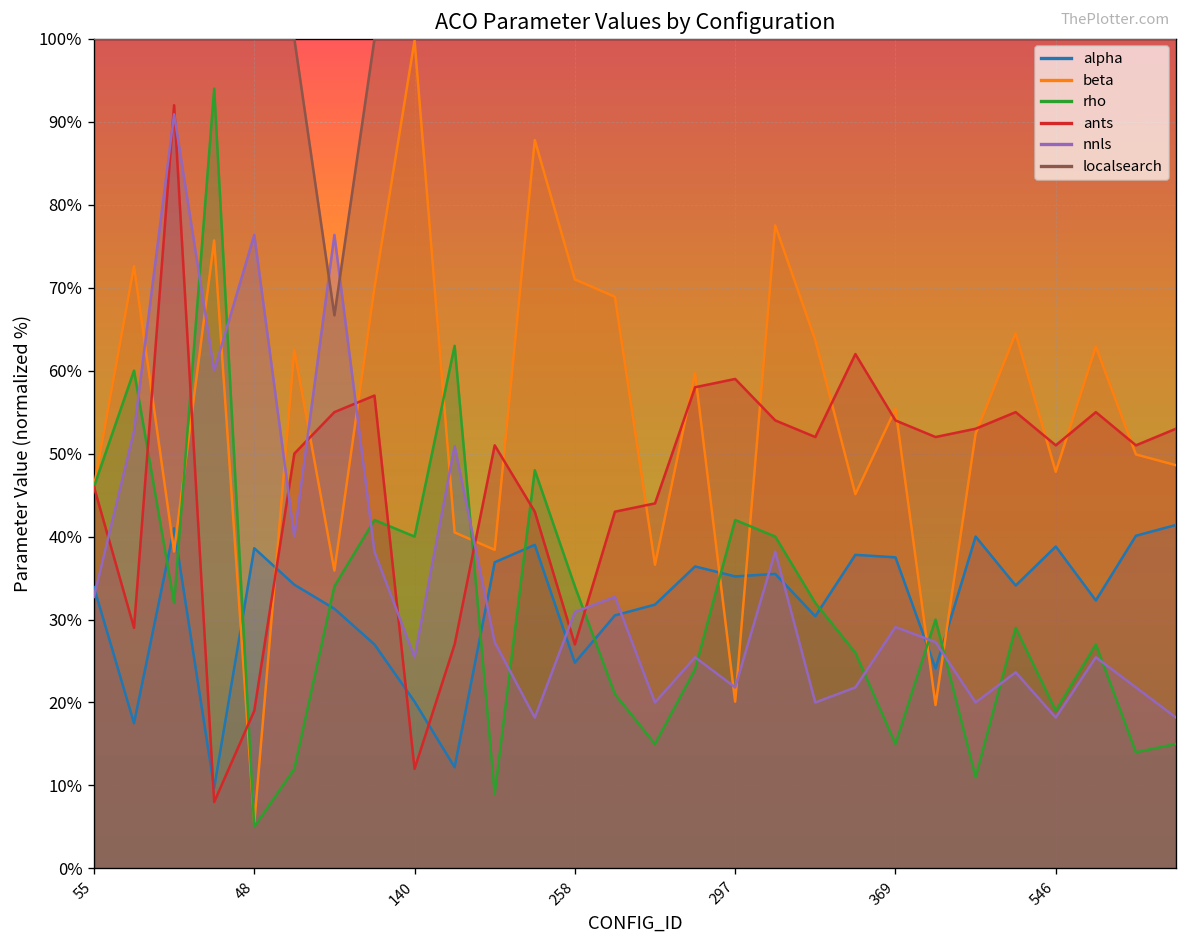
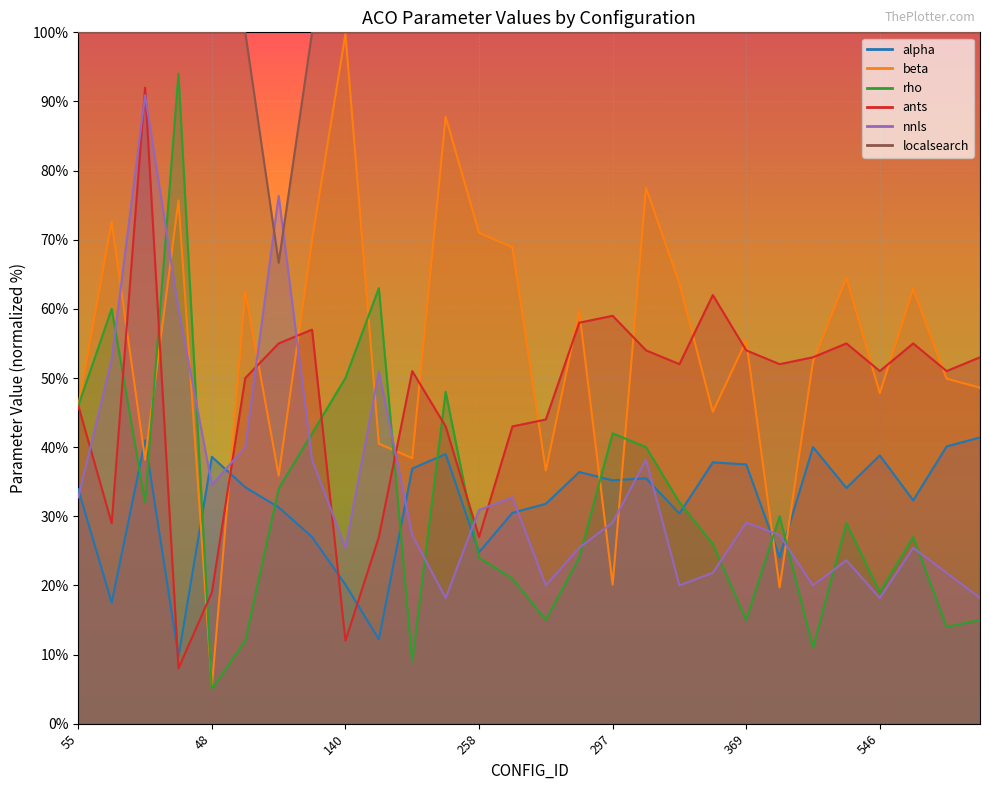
nnls, 48: 76% -> 35%
rho, 140: 40% -> 50%
rho, 258: 34% -> 24%
nnls, 297: 22% -> 29%
